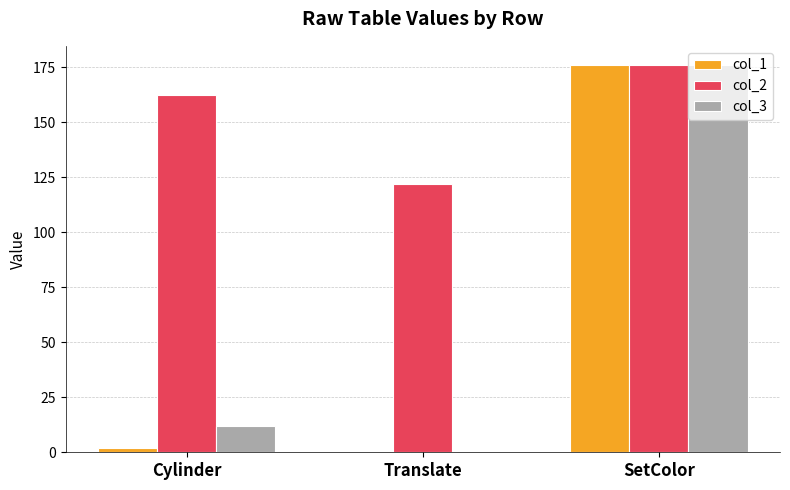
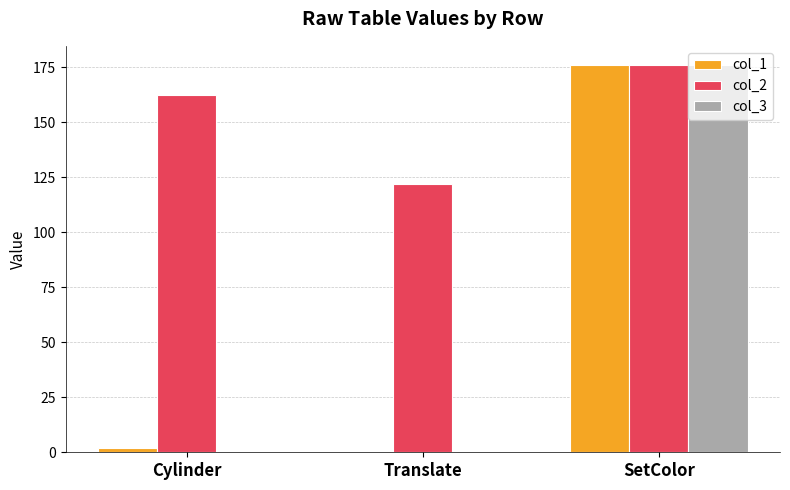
col_3, Cylinder: 12 -> 0
